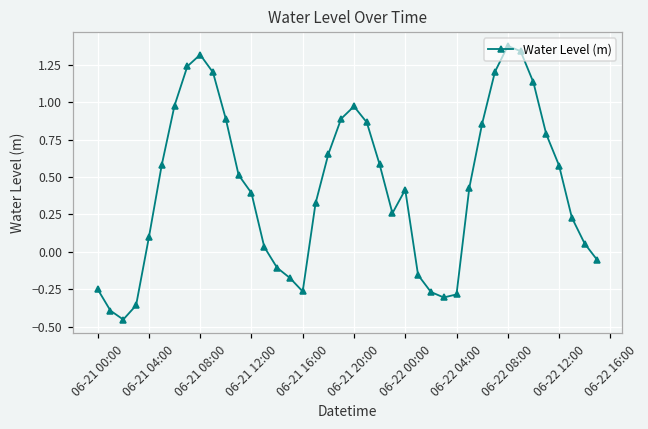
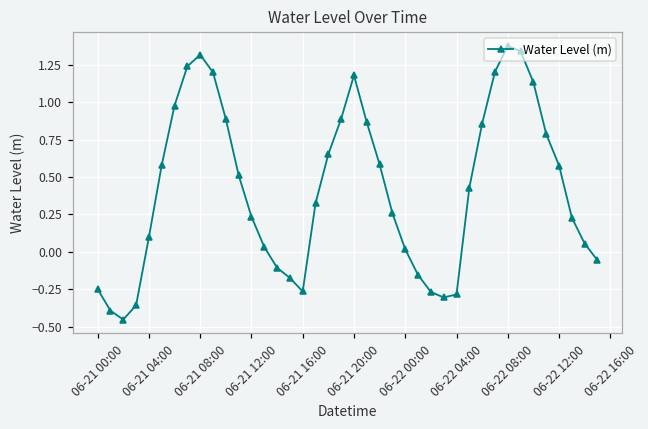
06-21 12:00: 0.39 -> 0.24
06-21 20:00: 0.97 -> 1.18
06-22 00:00: 0.41 -> 0.02
